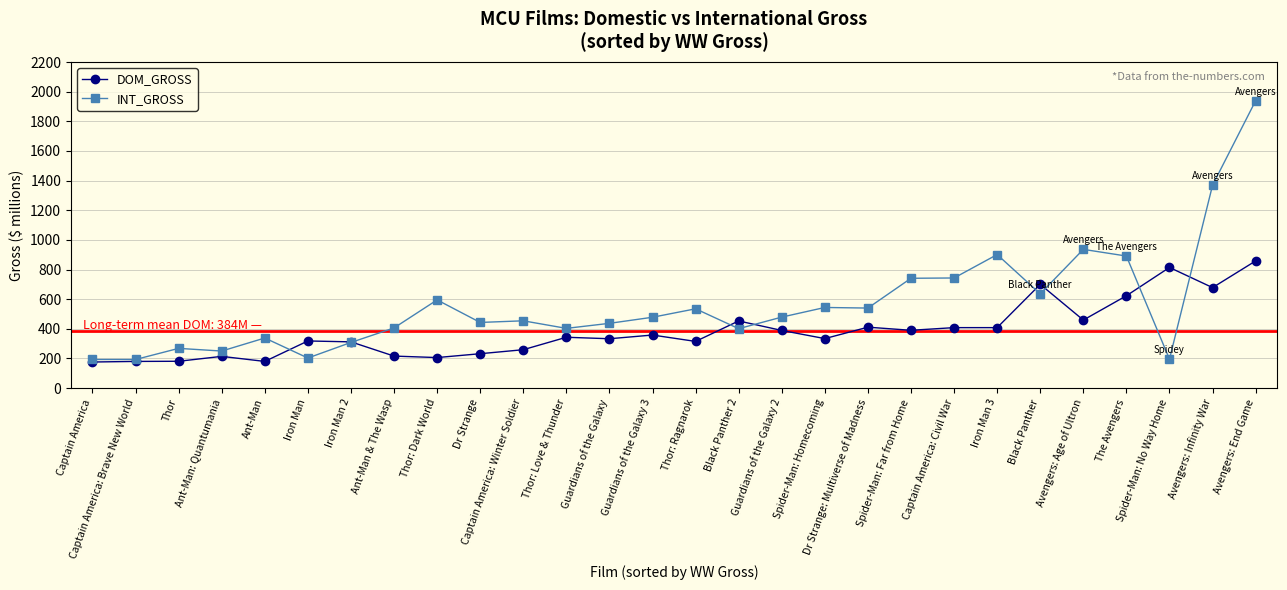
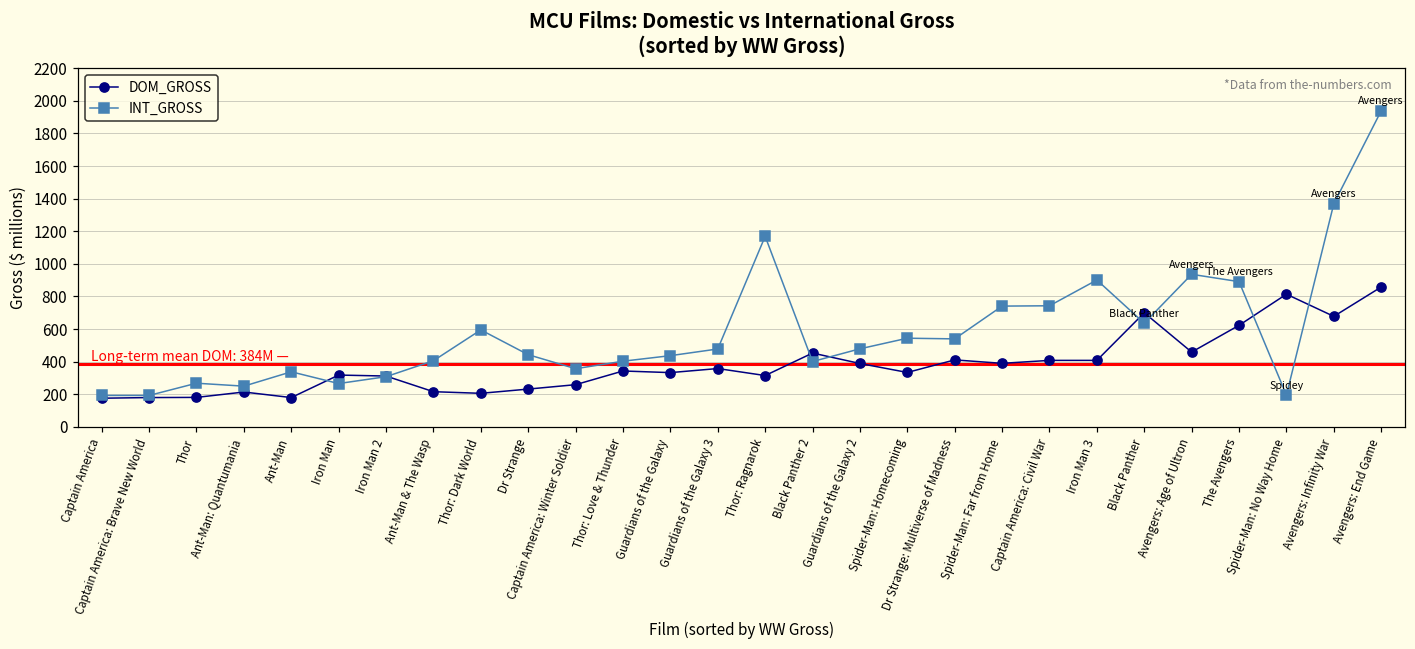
INT_GROSS, Iron Man: 200 -> 270
INT_GROSS, Captain America: Winter Soldier: 450 -> 360
INT_GROSS, Thor: Ragnarok: 540 -> 1170
